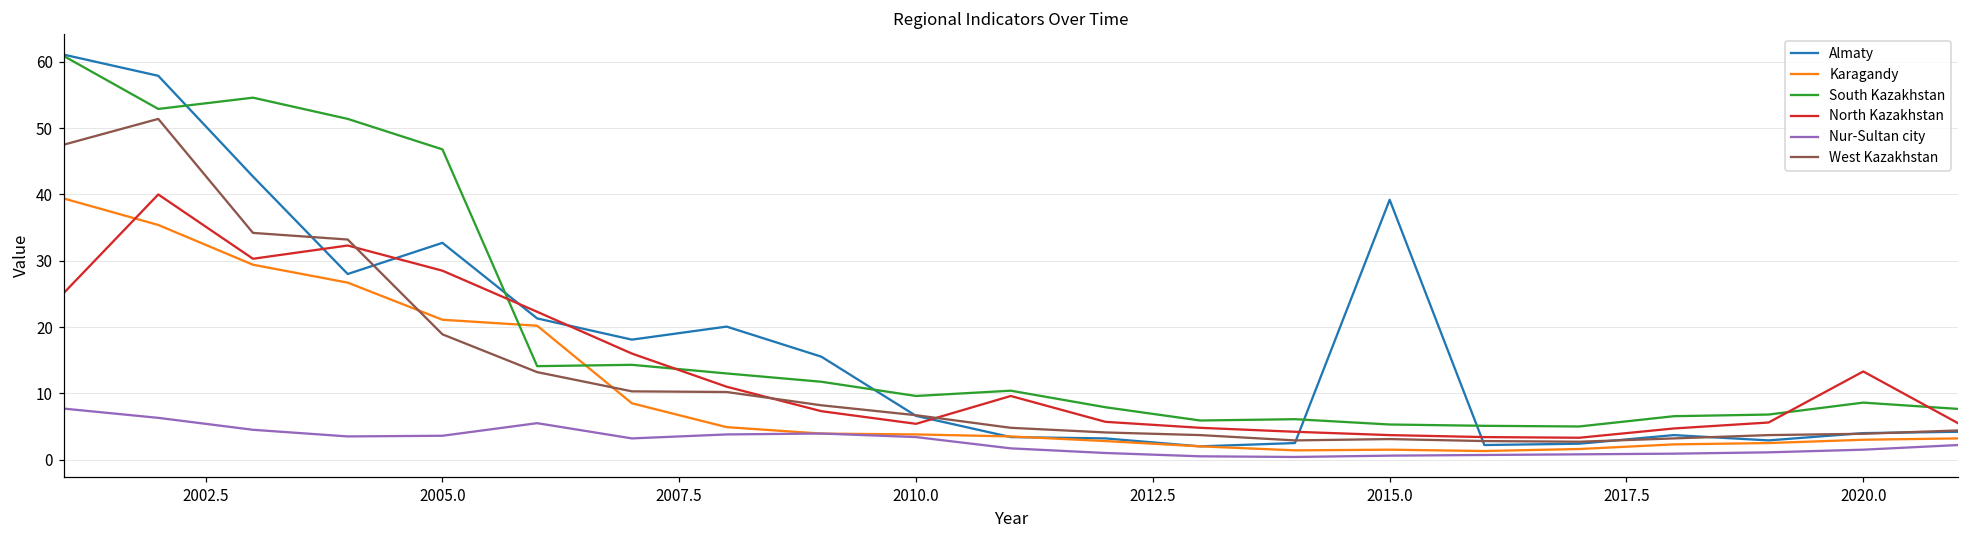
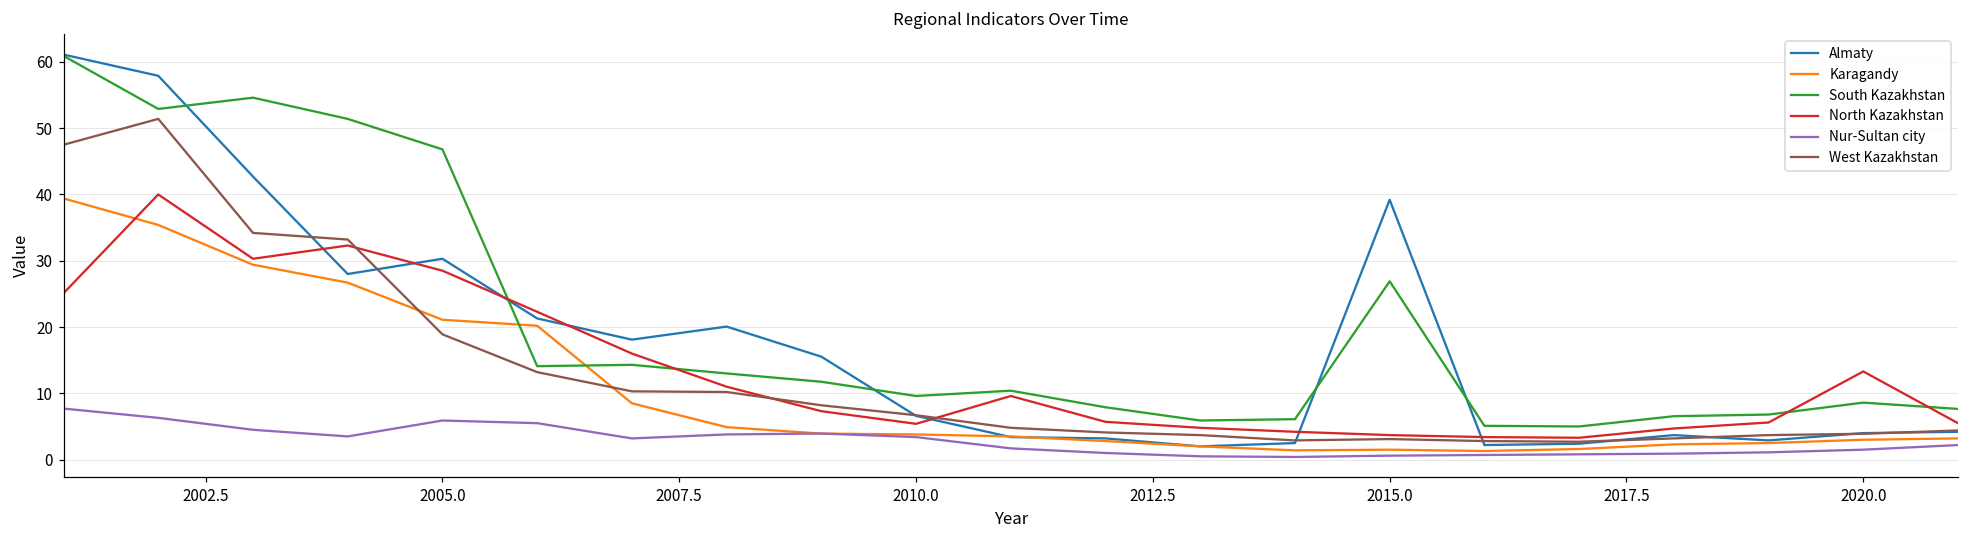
Almaty, 2005.0: 33 -> 30
Nur-Sultan city, 2005.0: 4 -> 6
South Kazakhstan, 2015.0: 5 -> 27
